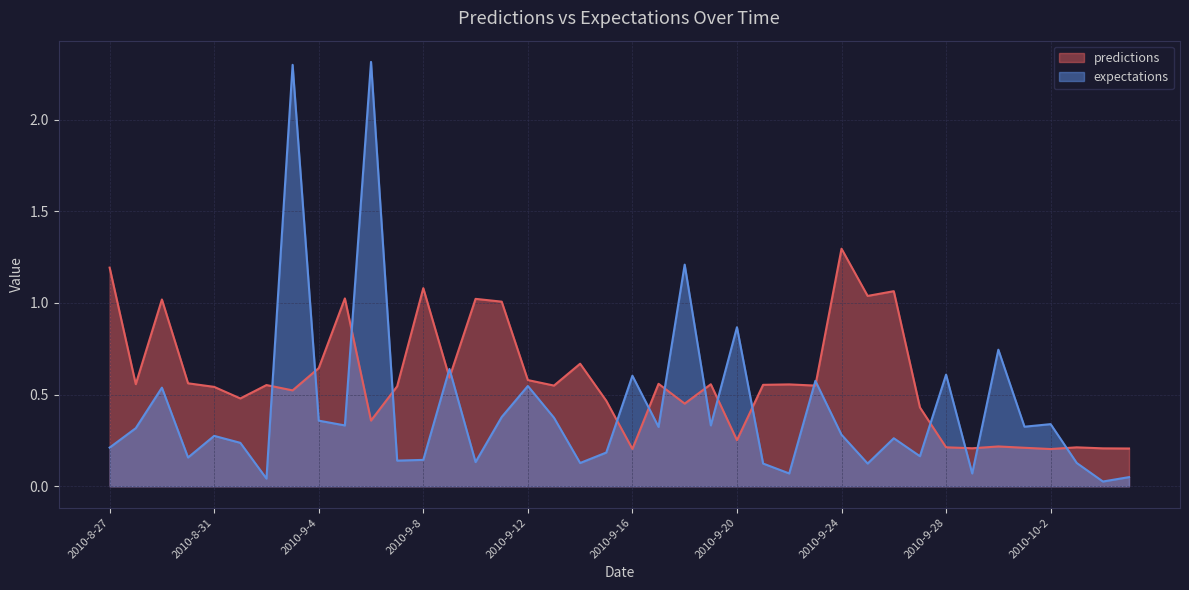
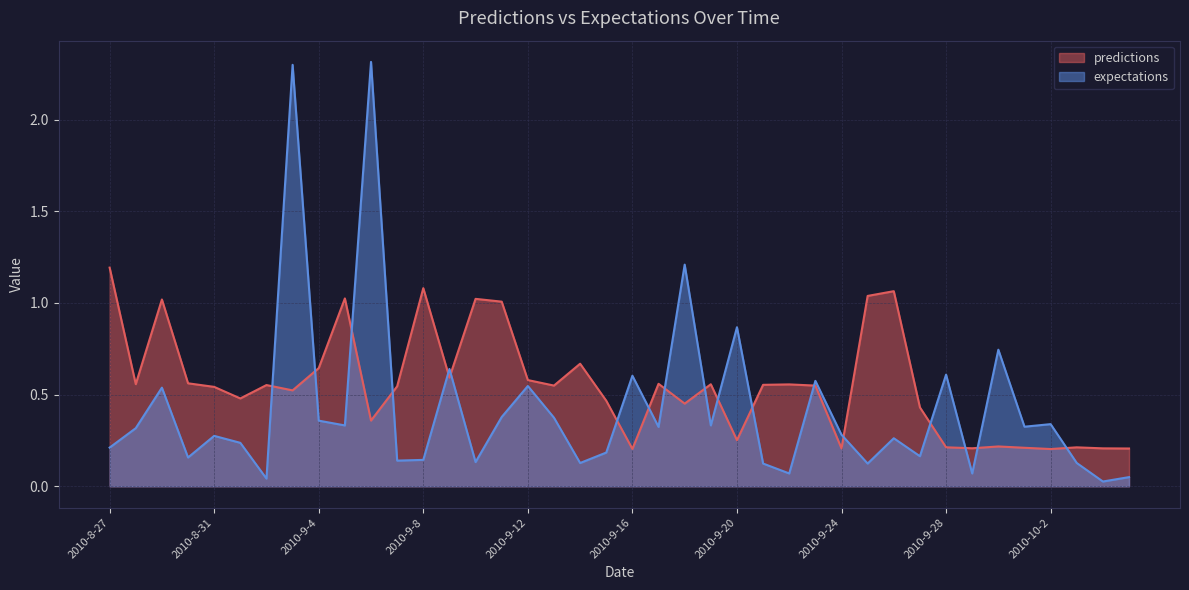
predictions, 2010-9-24: 1.30 -> 0.21
